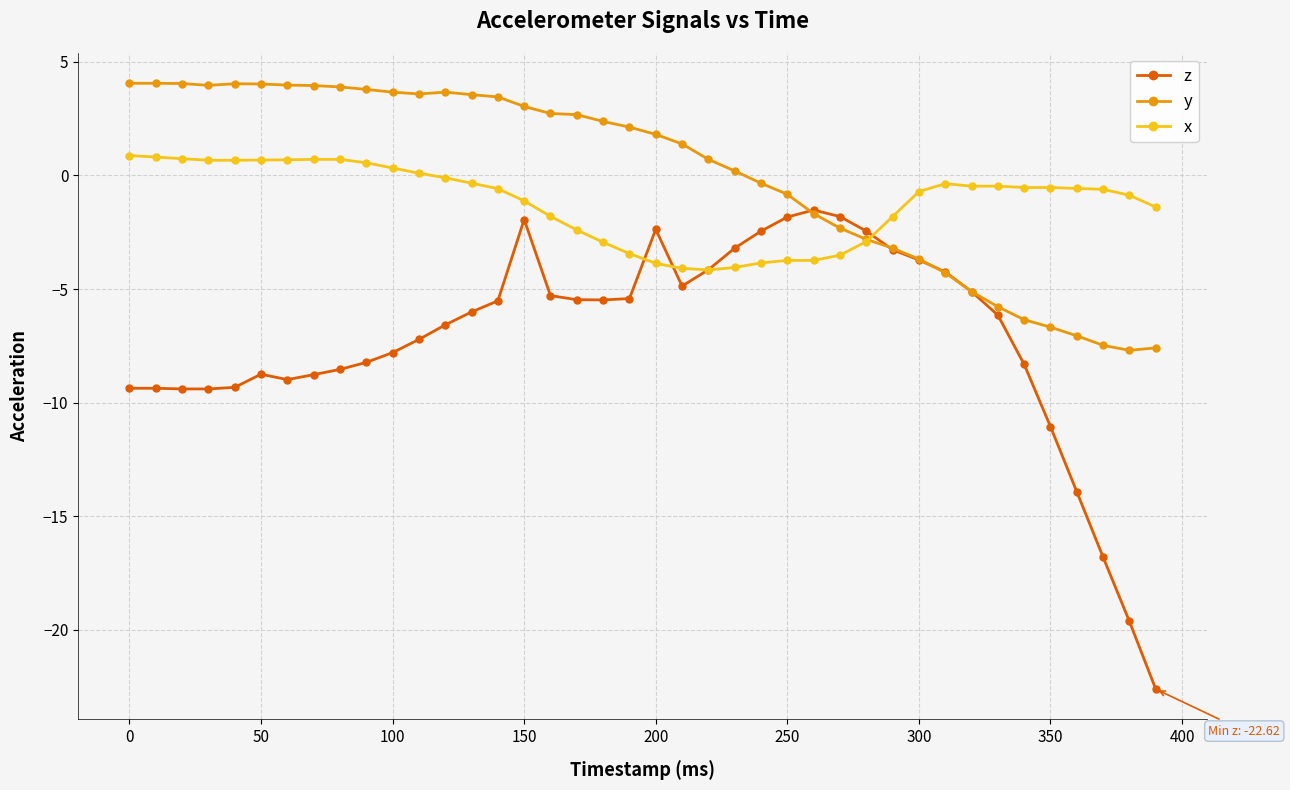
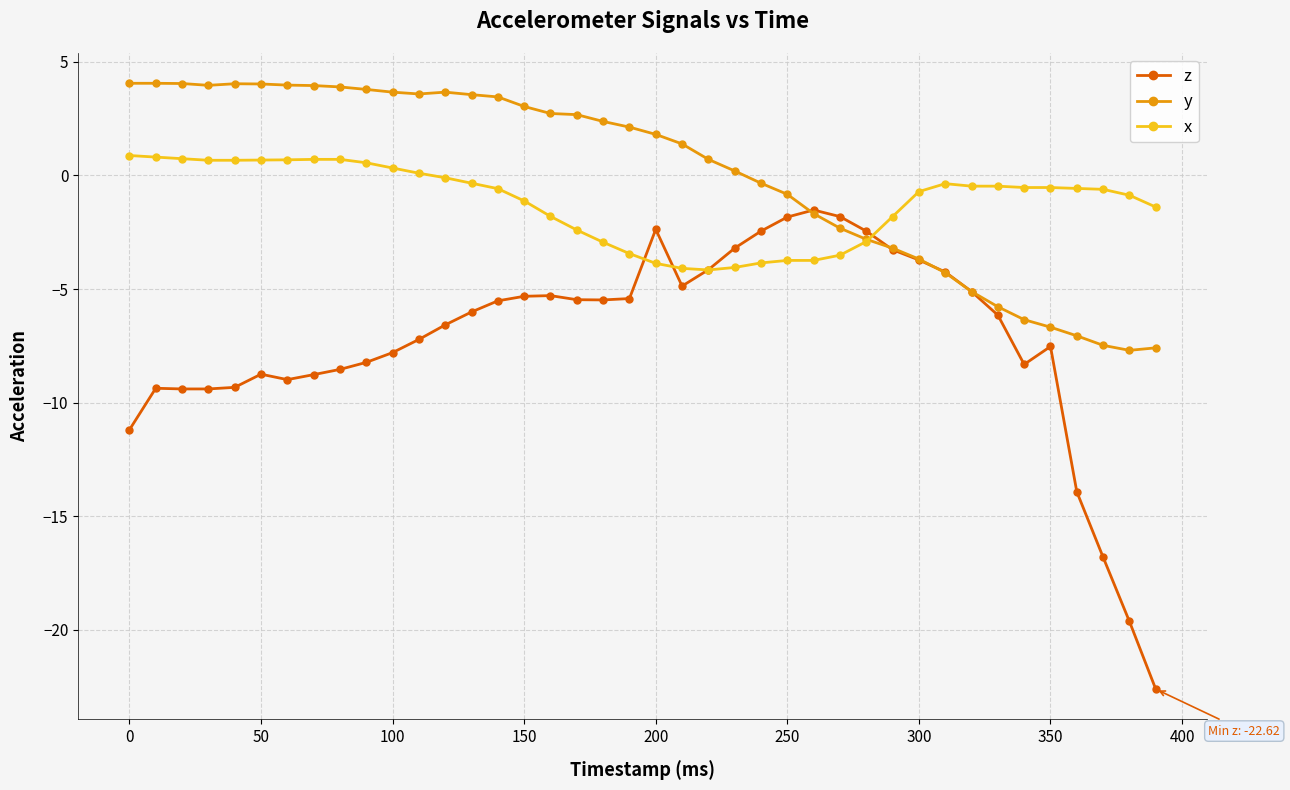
z, 0: -9.4 -> -11.2
z, 150: -1.9 -> -5.3
z, 350: -11.1 -> -7.5
